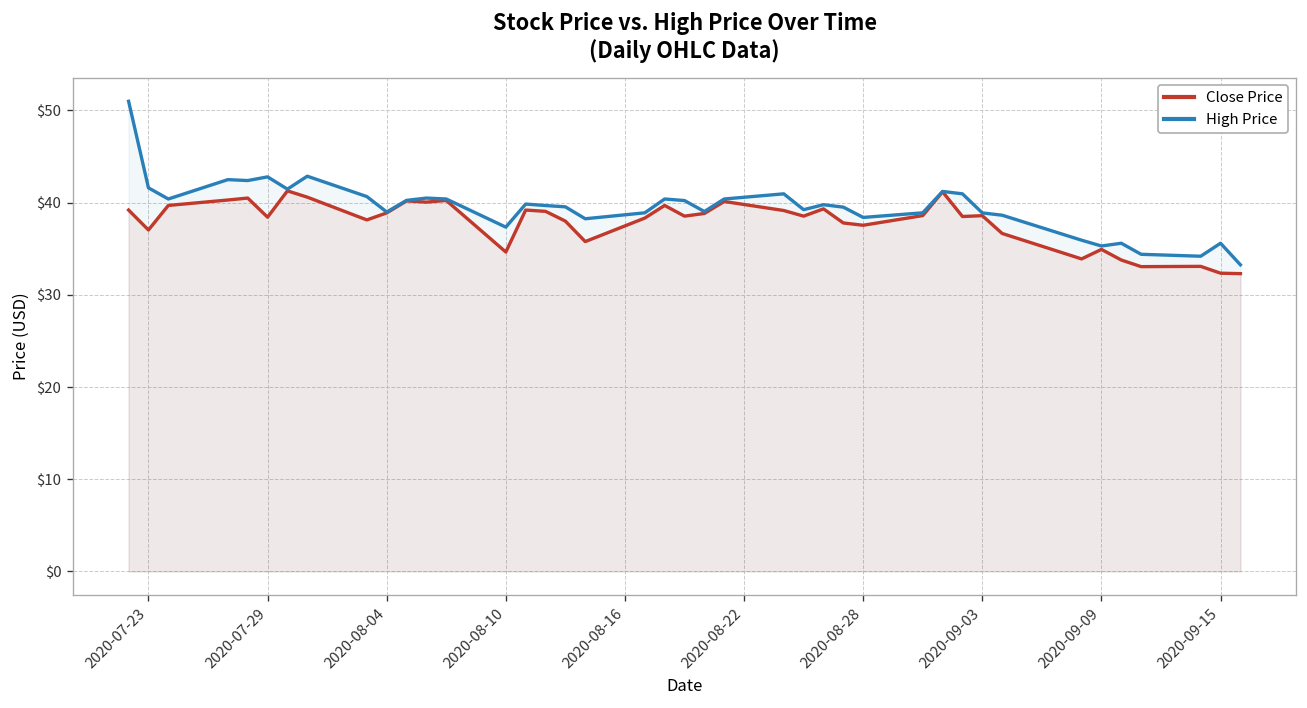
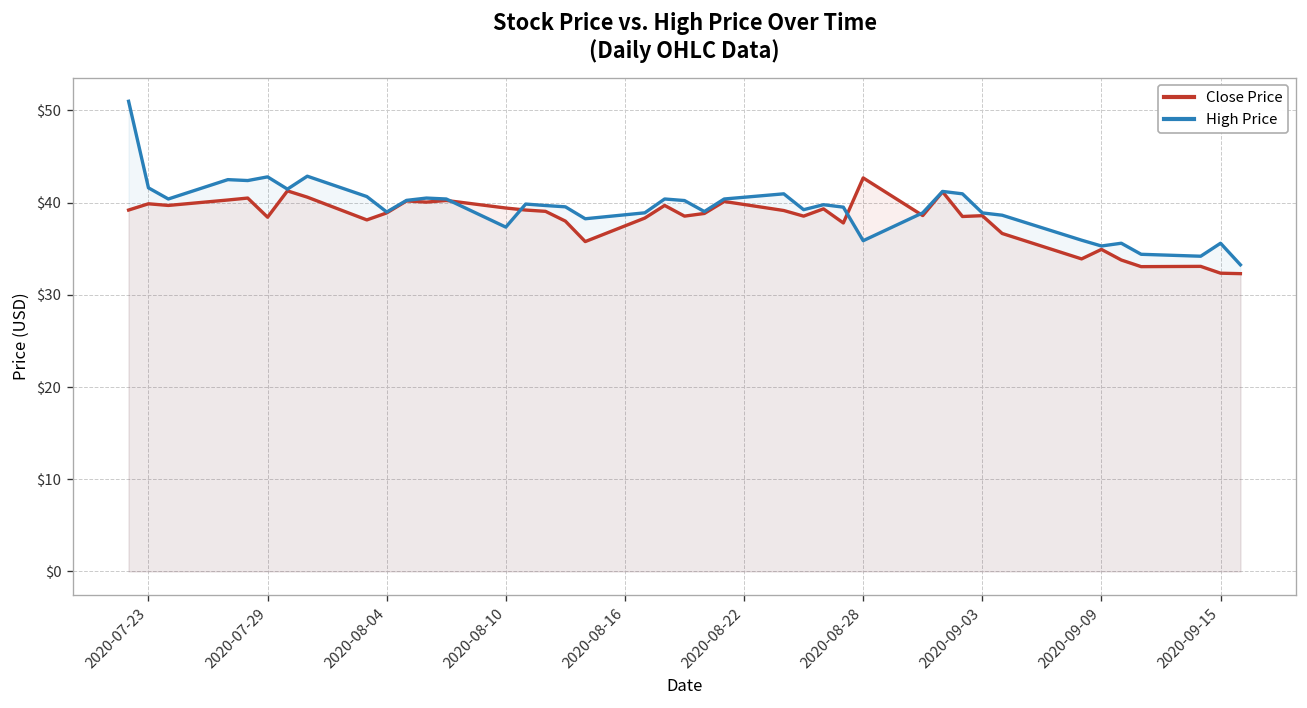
Close Price, 2020-07-23: $37 -> $40
Close Price, 2020-08-10: $35 -> $39
Close Price, 2020-08-28: $38 -> $43
High Price, 2020-08-28: $38 -> $36
